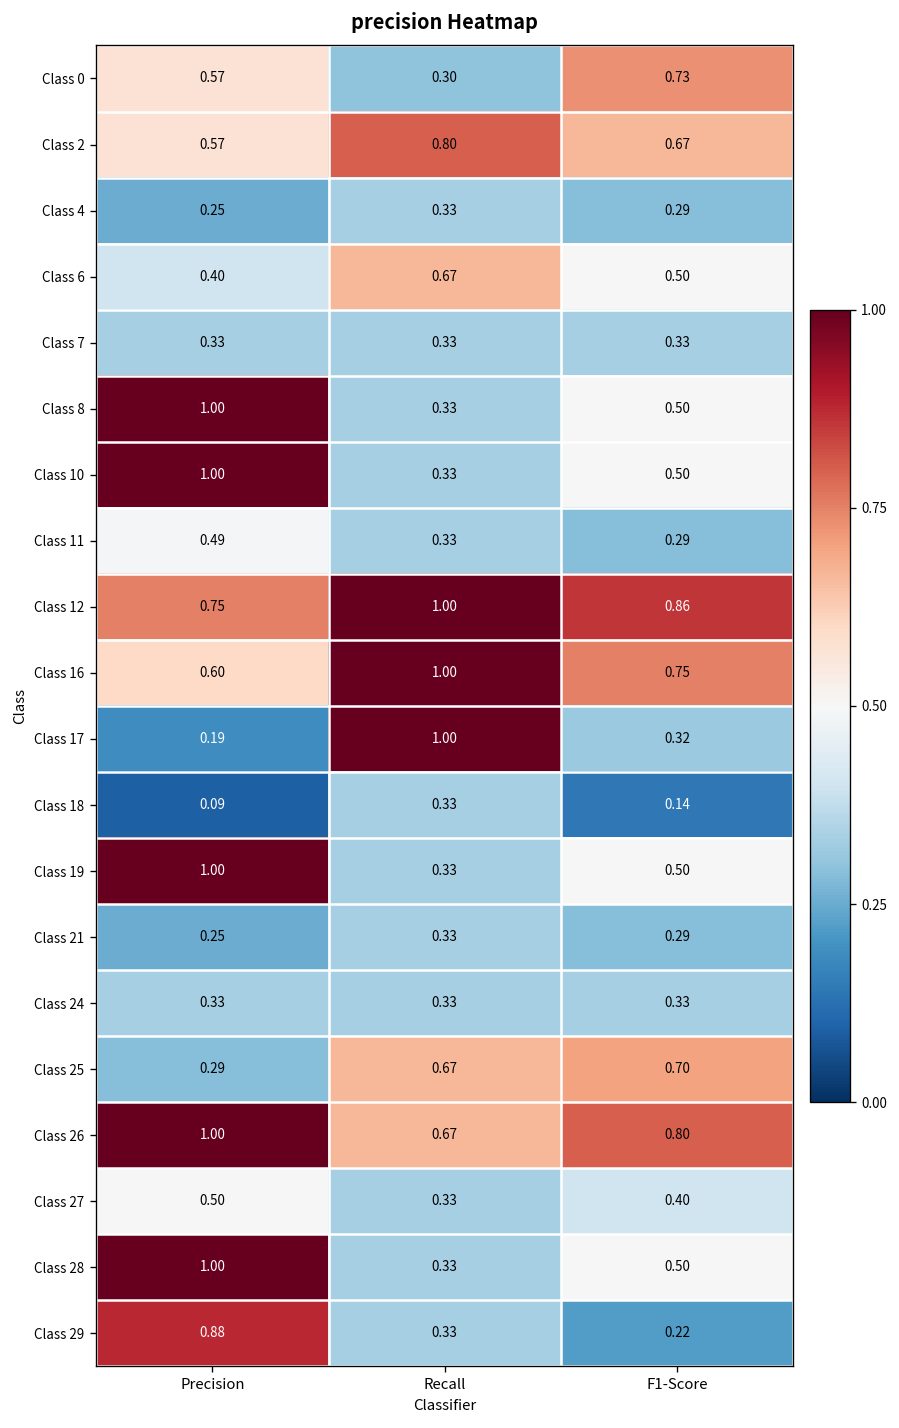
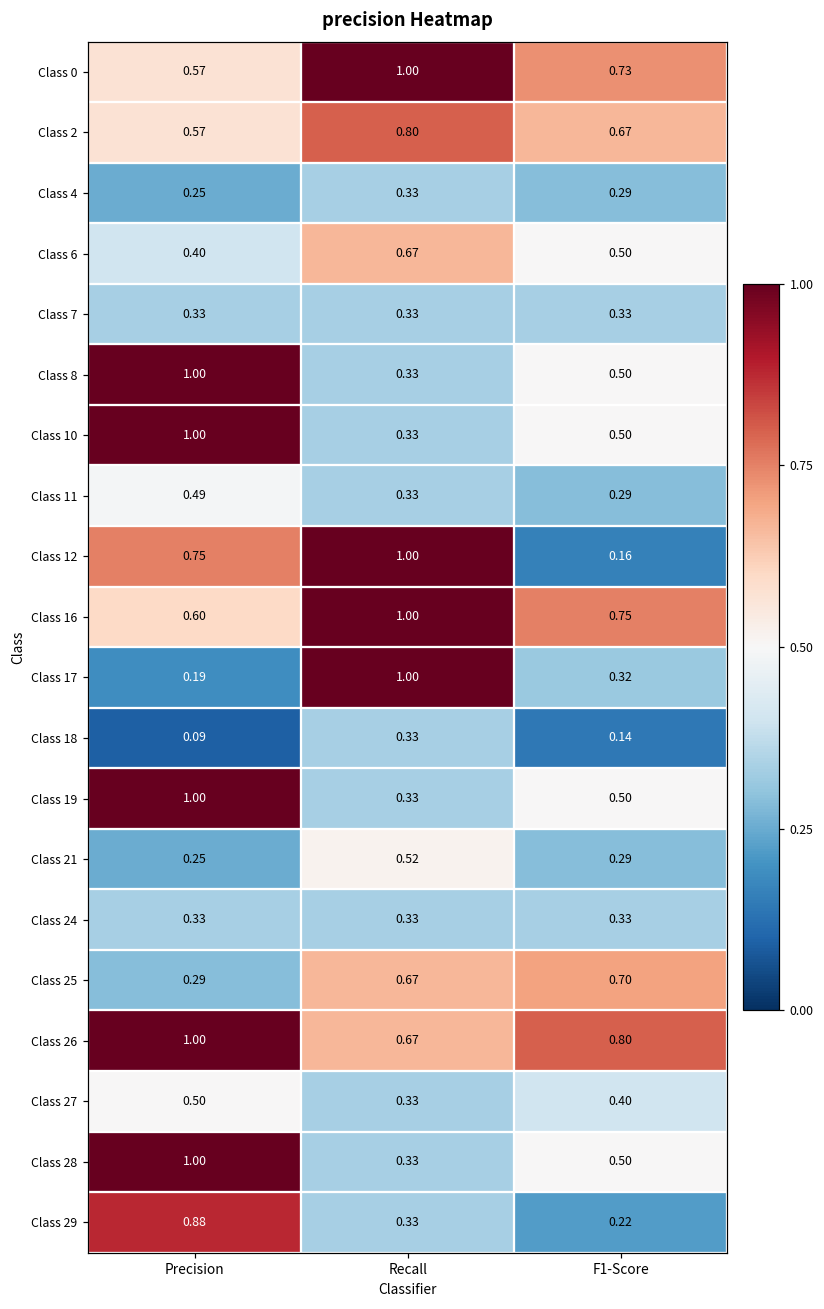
Class 0, Recall: 0.30 -> 1.00
Class 12, F1-Score: 0.86 -> 0.16
Class 21, Recall: 0.33 -> 0.52
